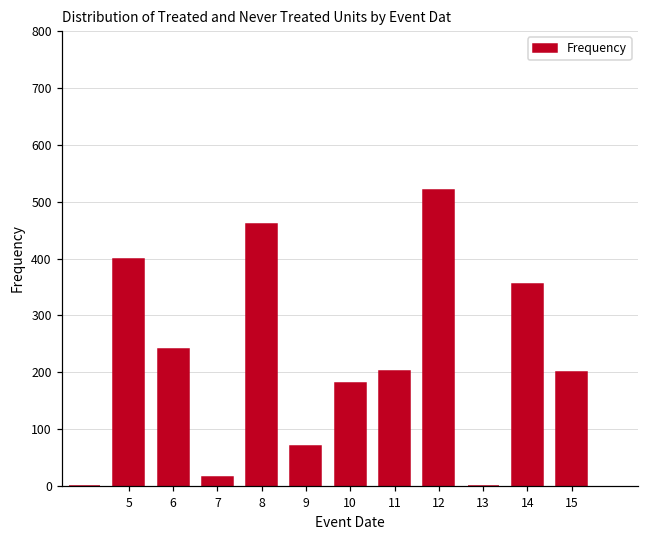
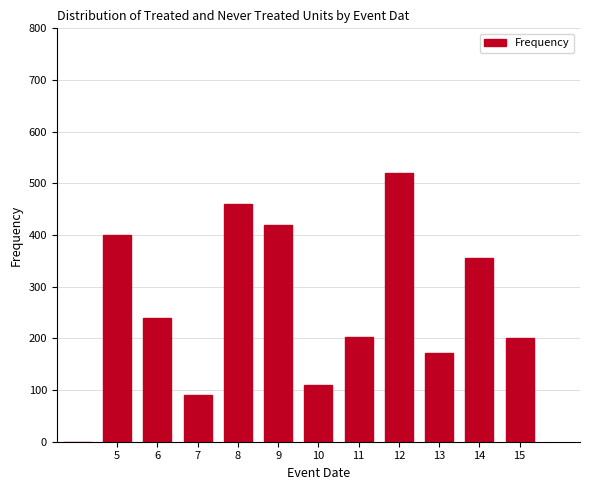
7: 20 -> 90
9: 70 -> 420
10: 180 -> 110
13: 0 -> 170
